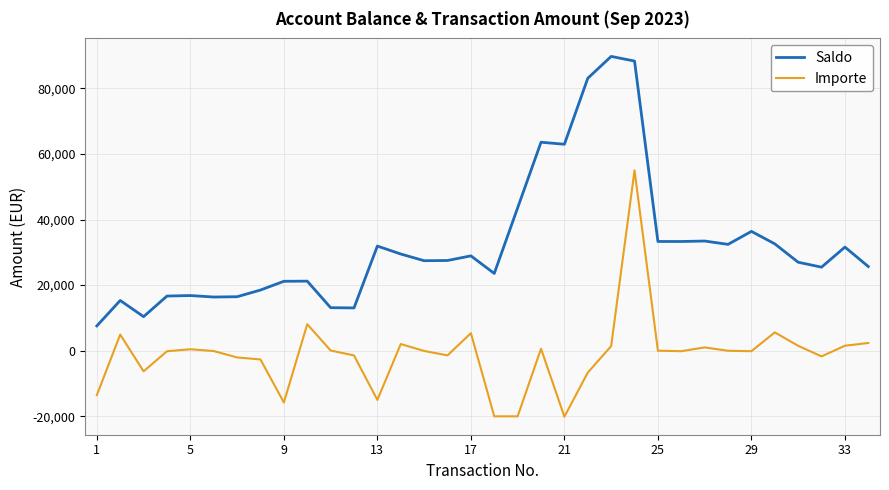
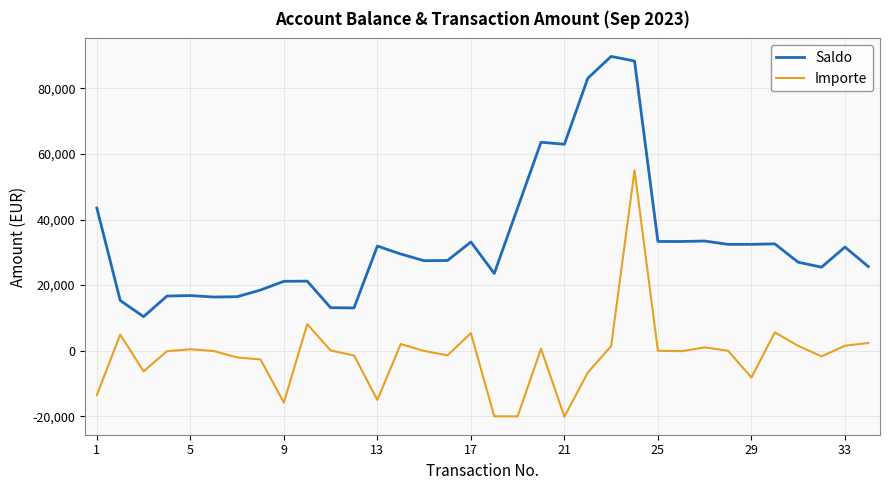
Saldo, 1: 8,000 -> 44,000
Saldo, 17: 29,000 -> 33,000
Saldo, 29: 36,000 -> 32,000
Importe, 29: 0 -> -8,000
